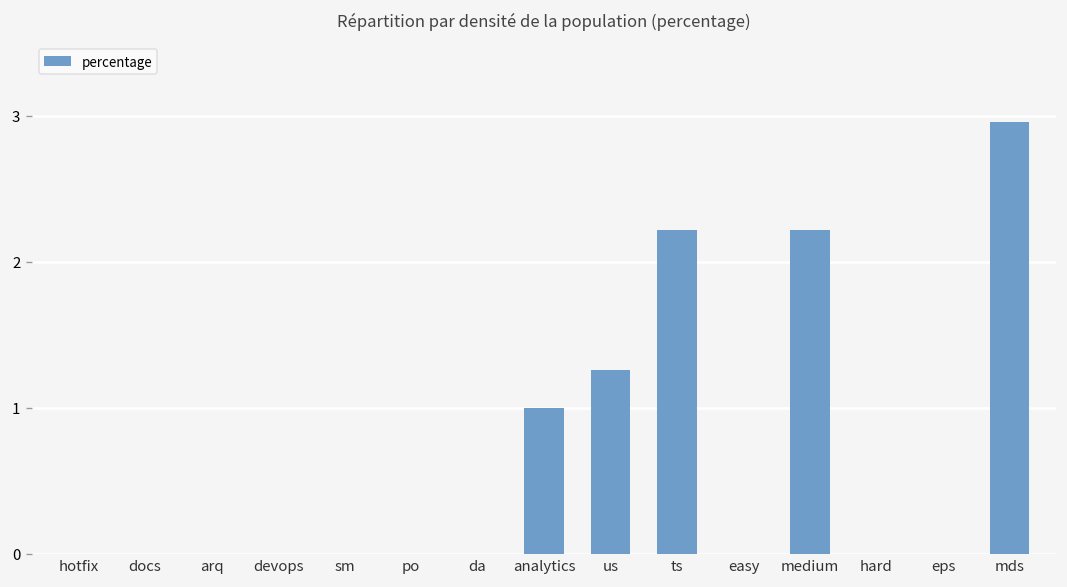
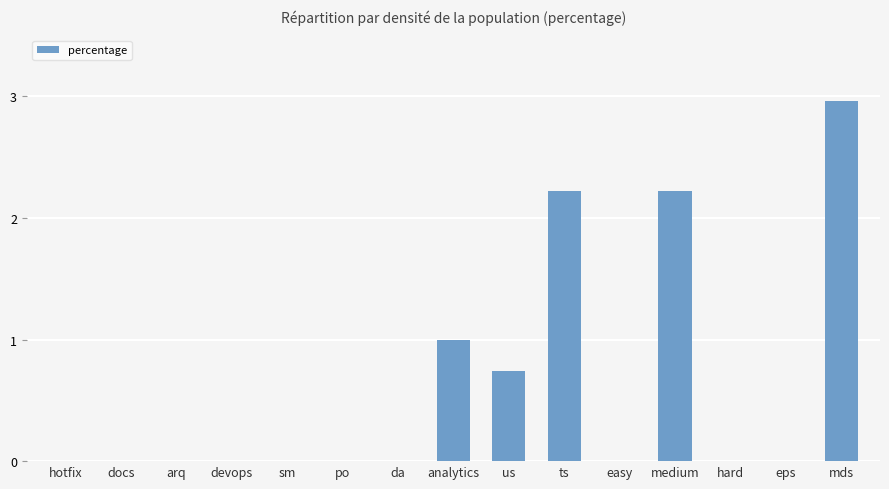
us: 1.26 -> 0.74
